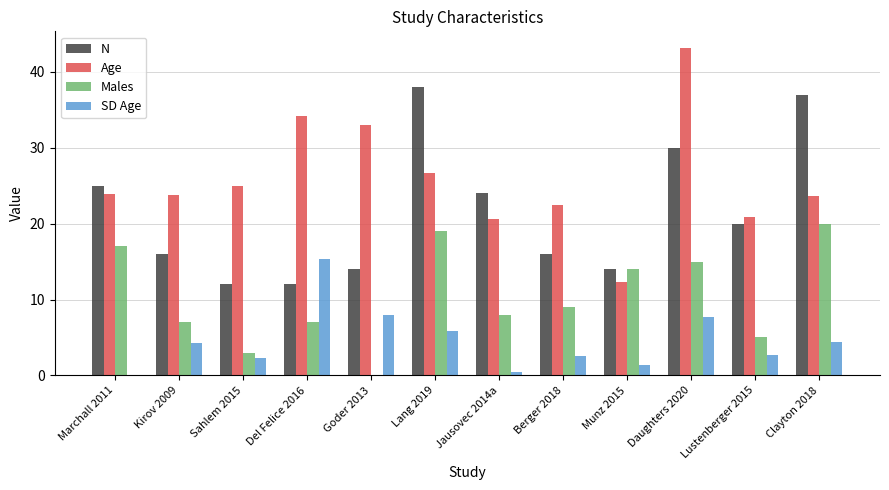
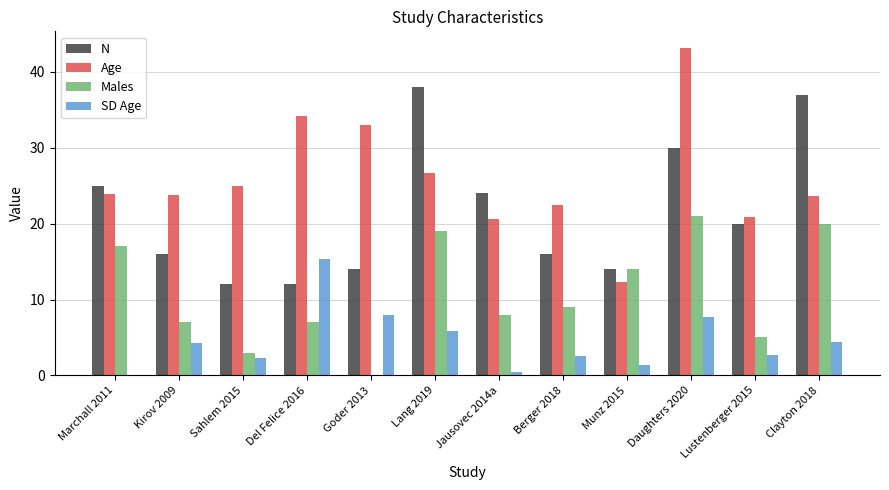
Males, Daughters 2020: 15 -> 21
